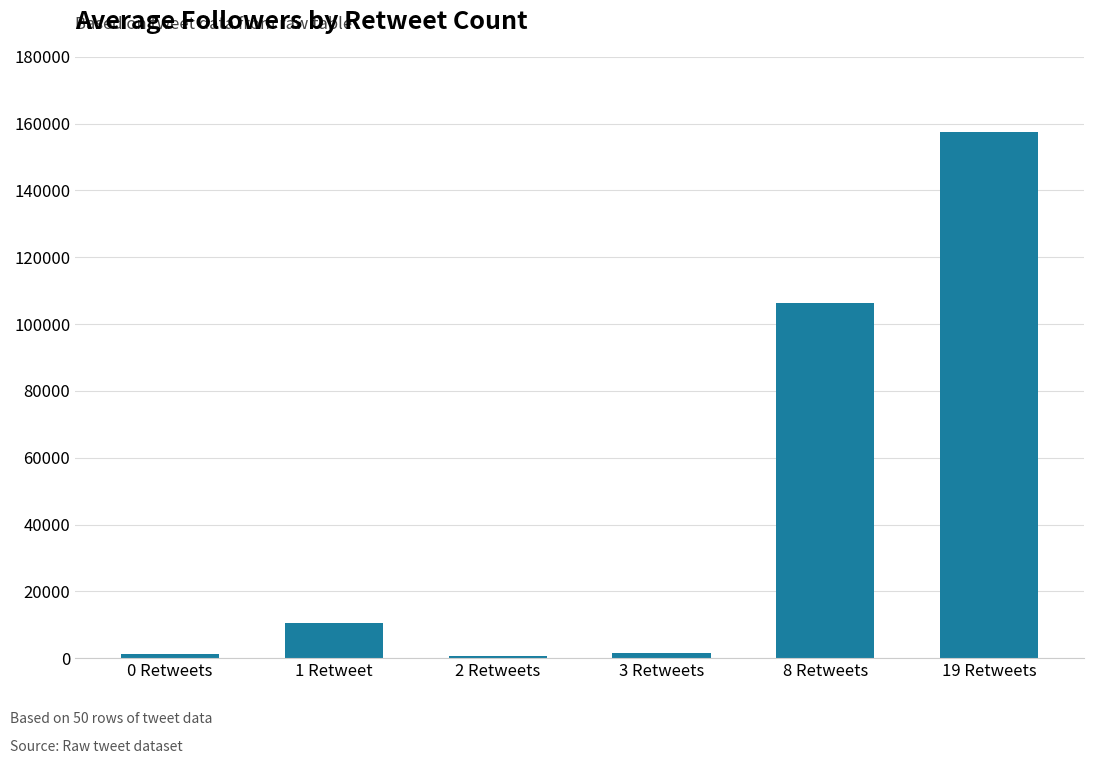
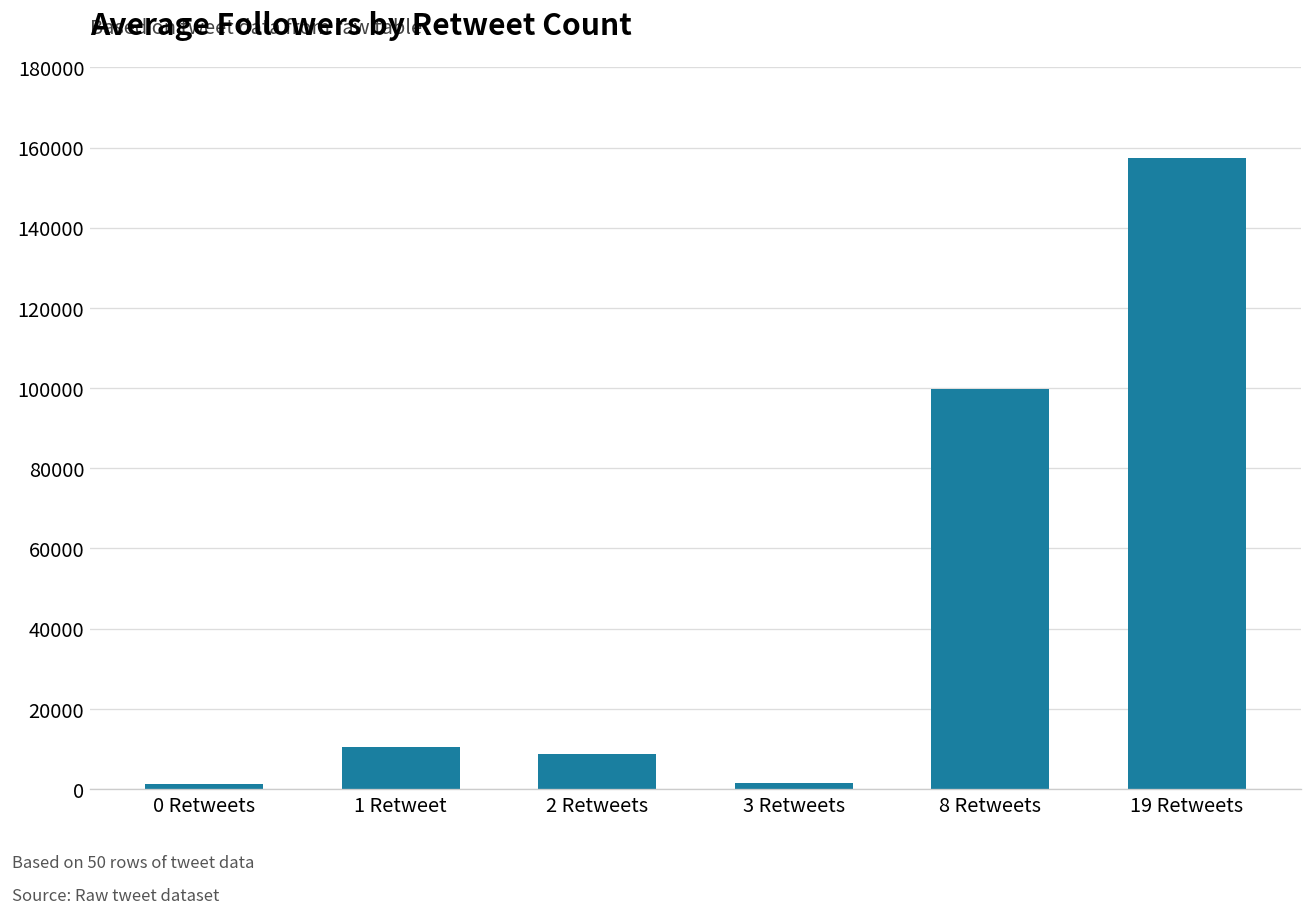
2 Retweets: 1000 -> 9000
8 Retweets: 106000 -> 100000
